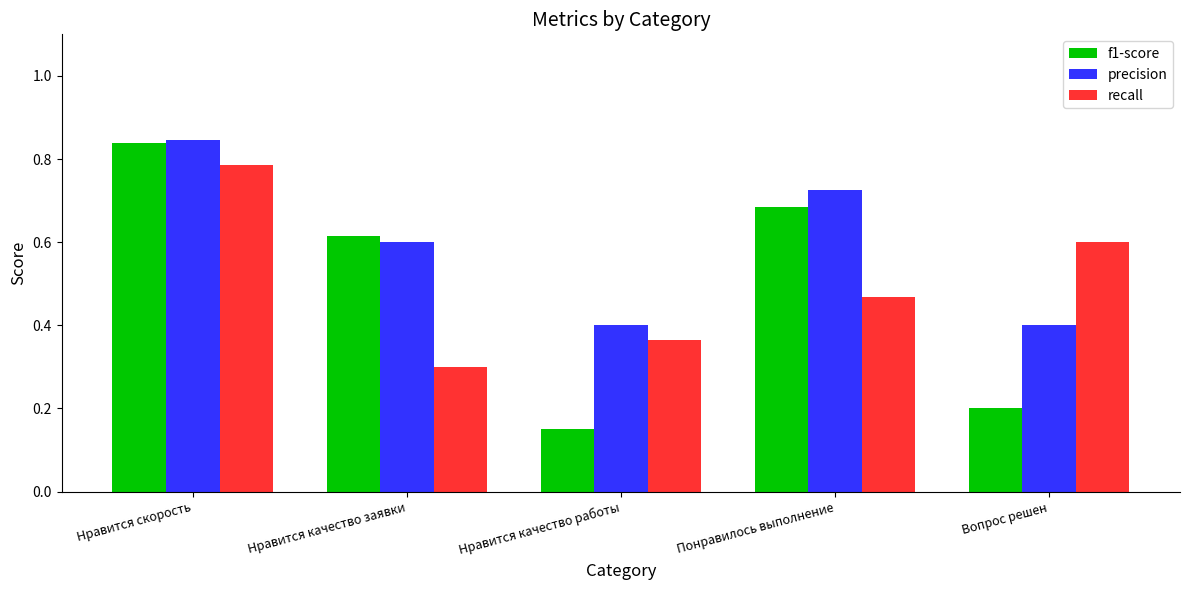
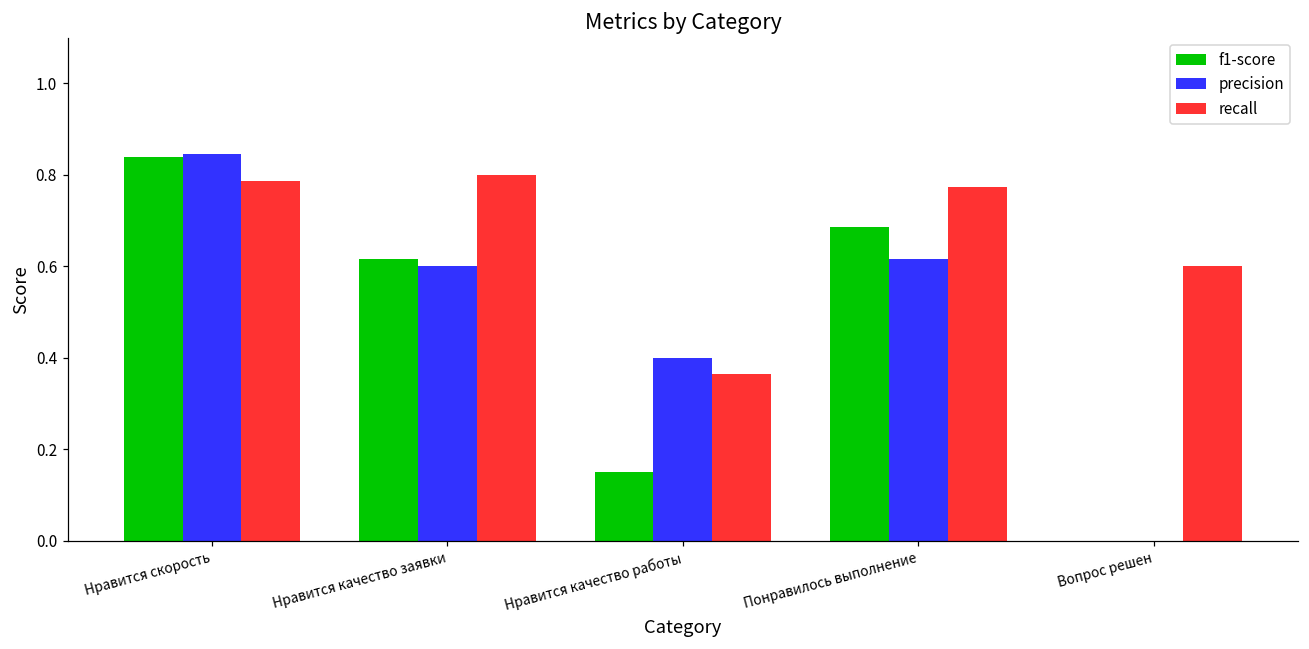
recall, Нравится качество заявки: 0.3 -> 0.8
precision, Понравилось выполнение: 0.73 -> 0.62
recall, Понравилось выполнение: 0.47 -> 0.77
f1-score, Вопрос решен: 0.2 -> 0.0
precision, Вопрос решен: 0.4 -> 0.0
